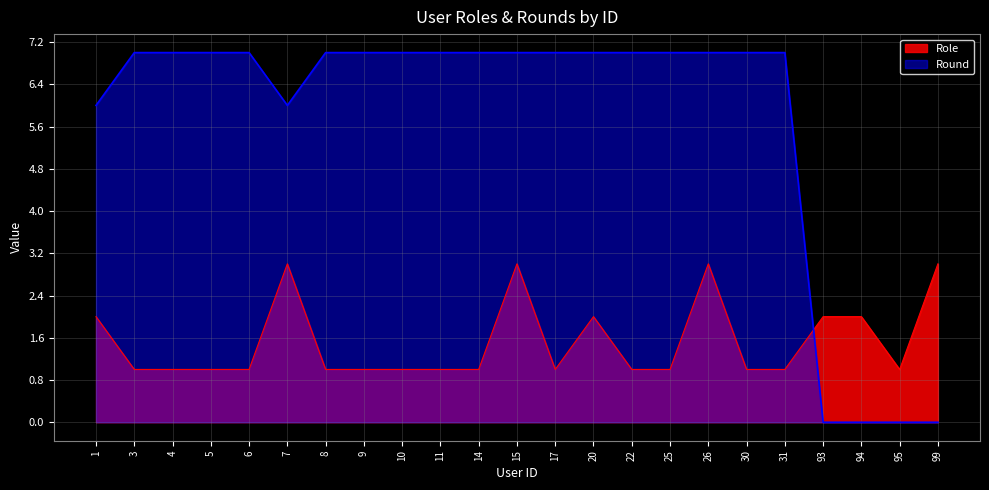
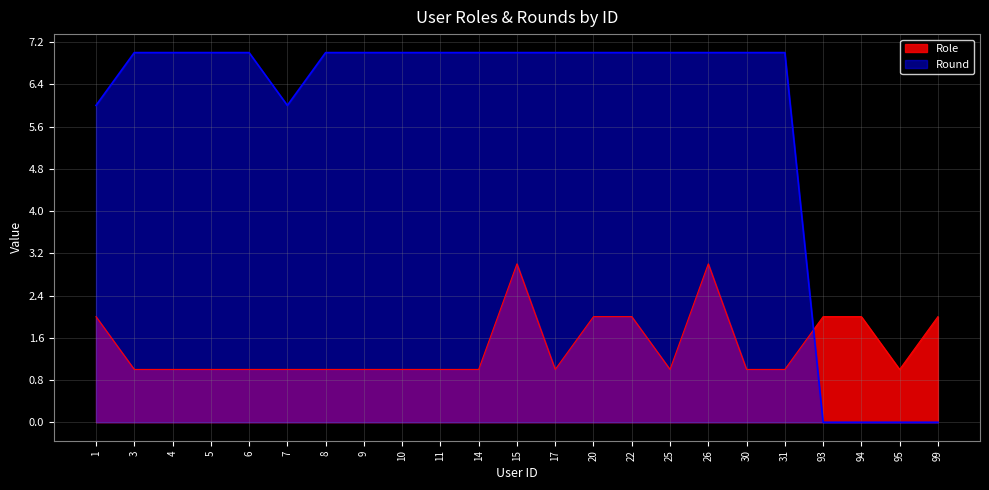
Role, 7: 3 -> 1
Role, 22: 1 -> 2
Role, 99: 3 -> 2
